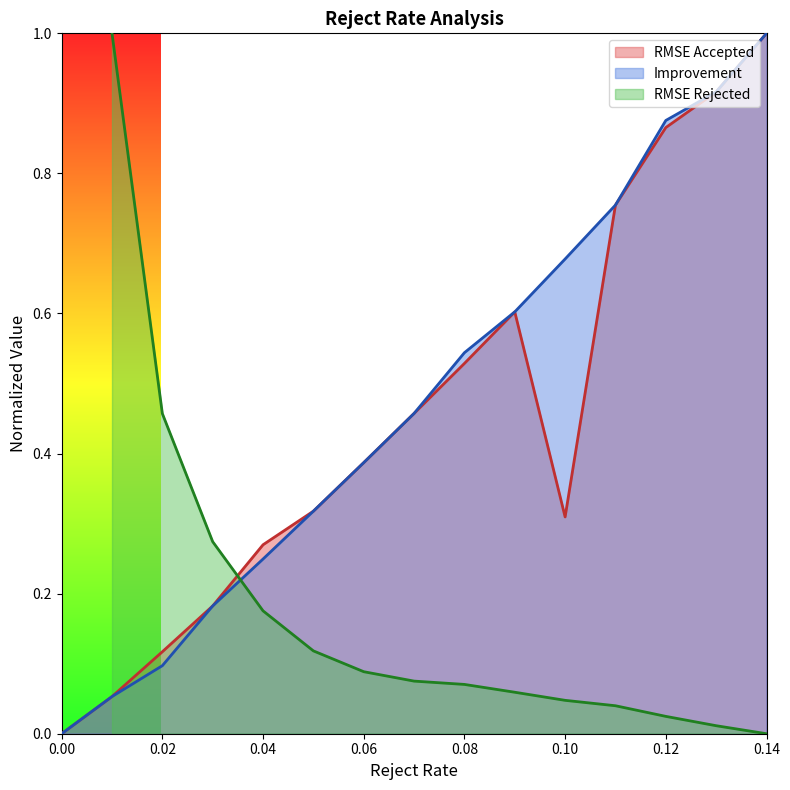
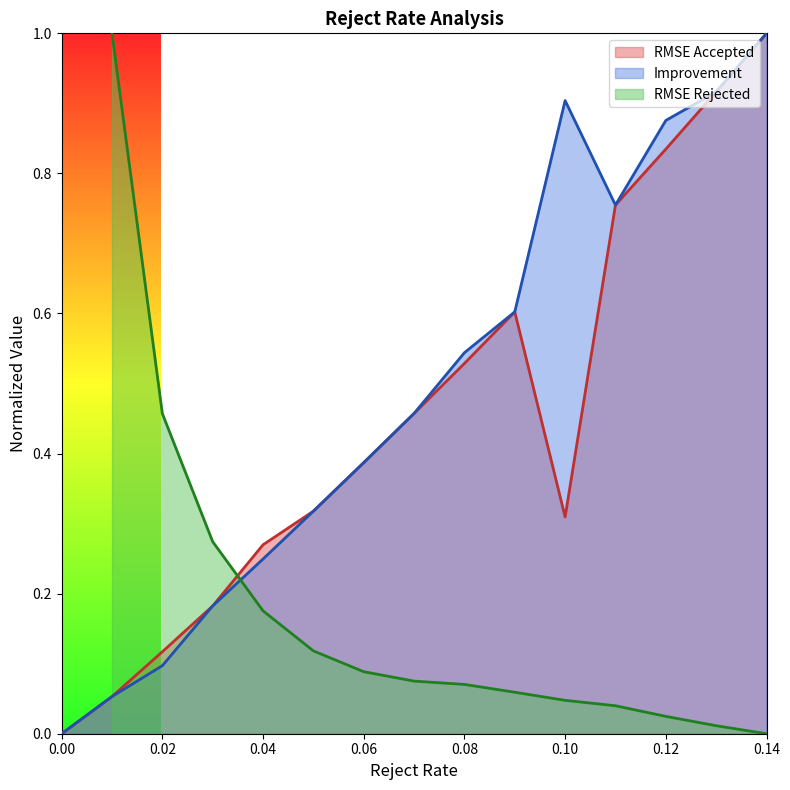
Improvement, 0.10: 0.68 -> 0.90
RMSE Accepted, 0.12: 0.87 -> 0.83
